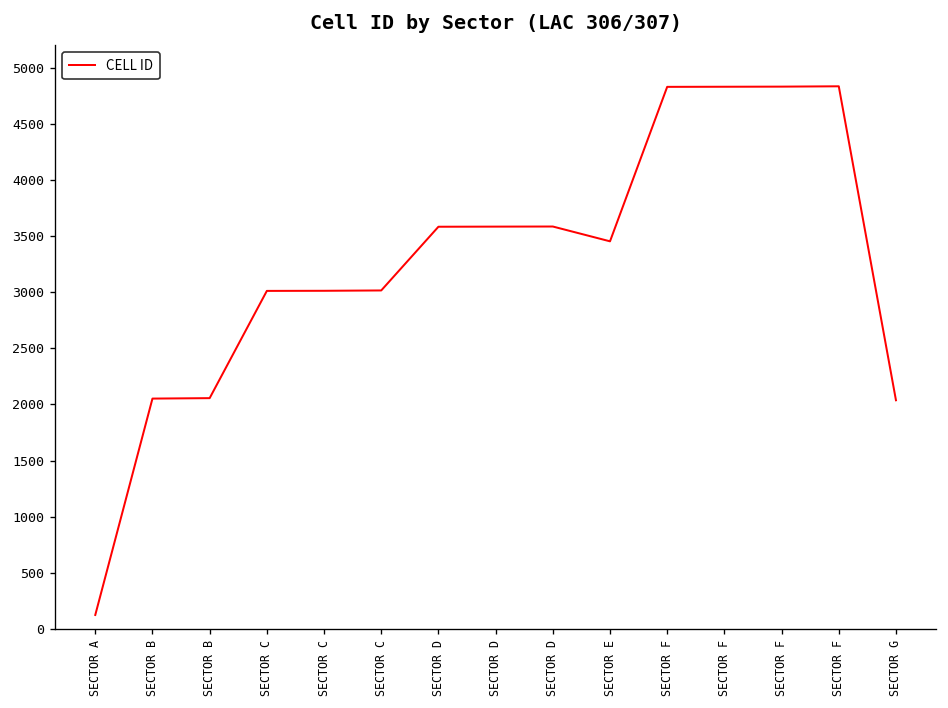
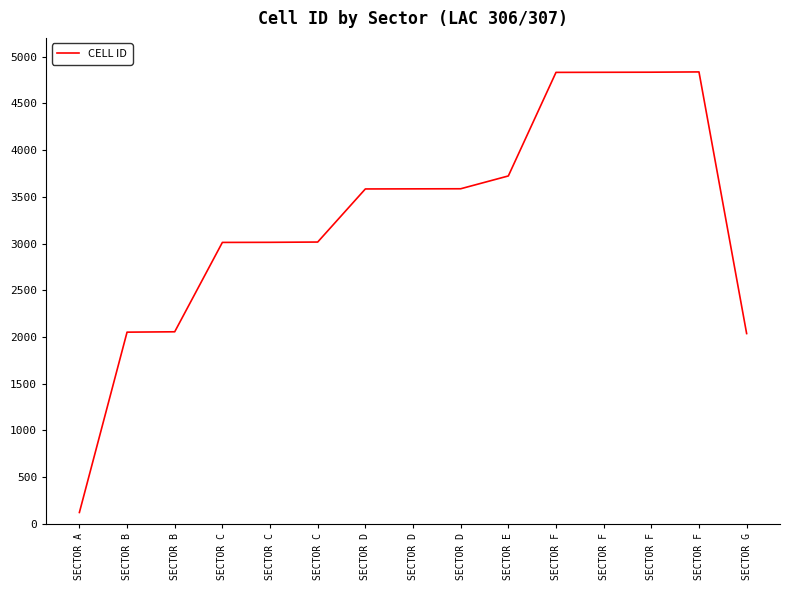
SECTOR E: 3500 -> 3700
